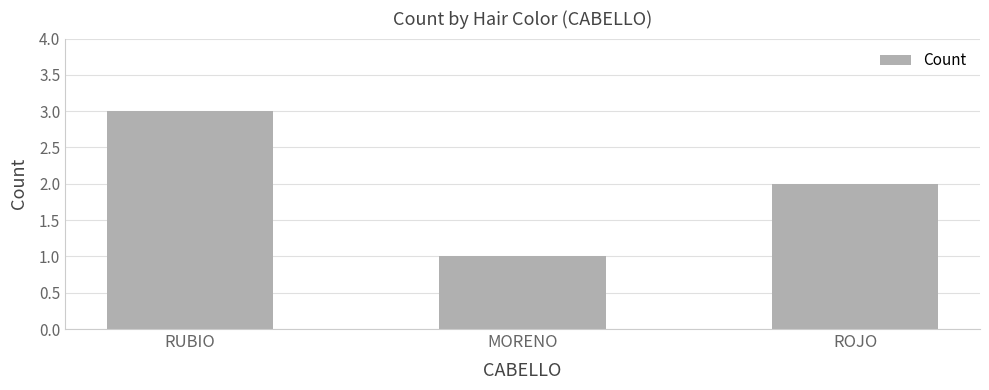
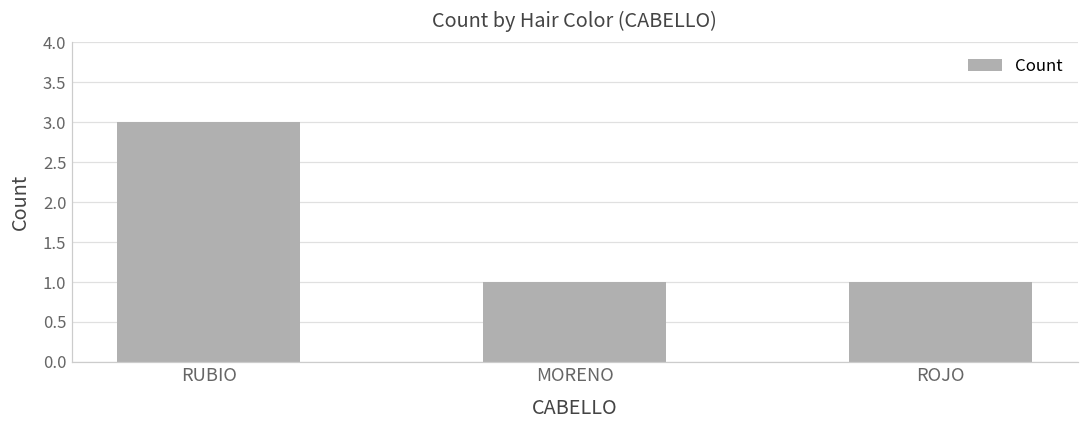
ROJO: 2 -> 1
